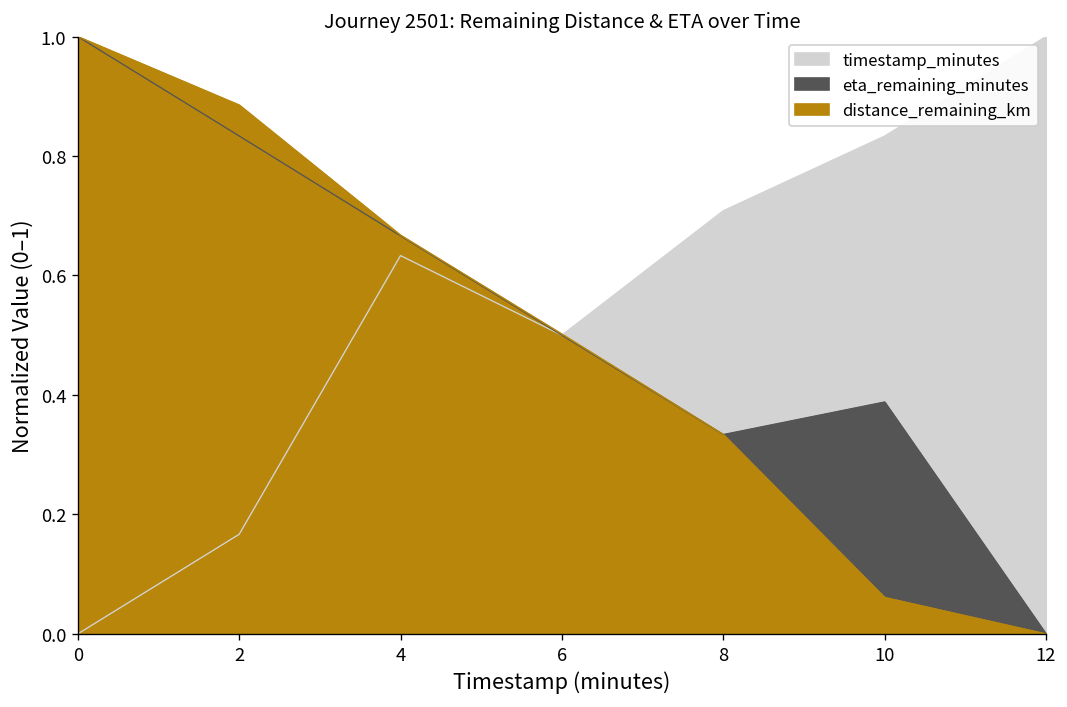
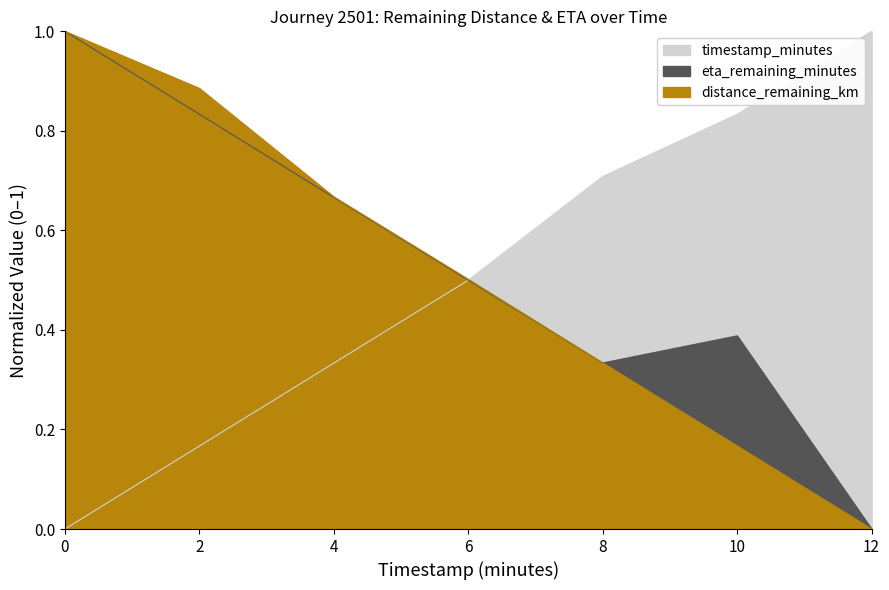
timestamp_minutes, 4: 0.63 -> 0.33
distance_remaining_km, 10: 0.06 -> 0.17
